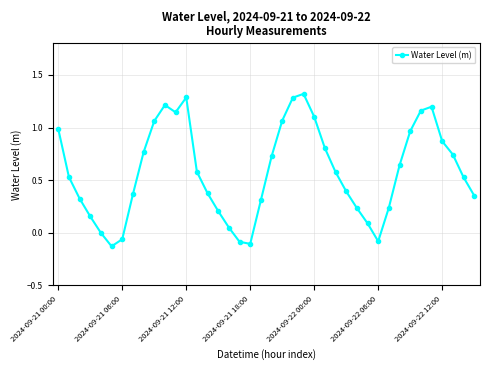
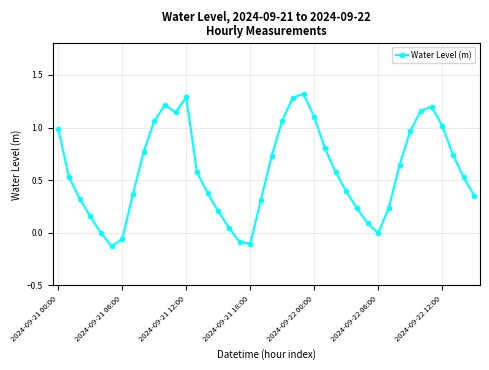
2024-09-22 06:00: -0.08 -> 0.00
2024-09-22 12:00: 0.87 -> 1.02
